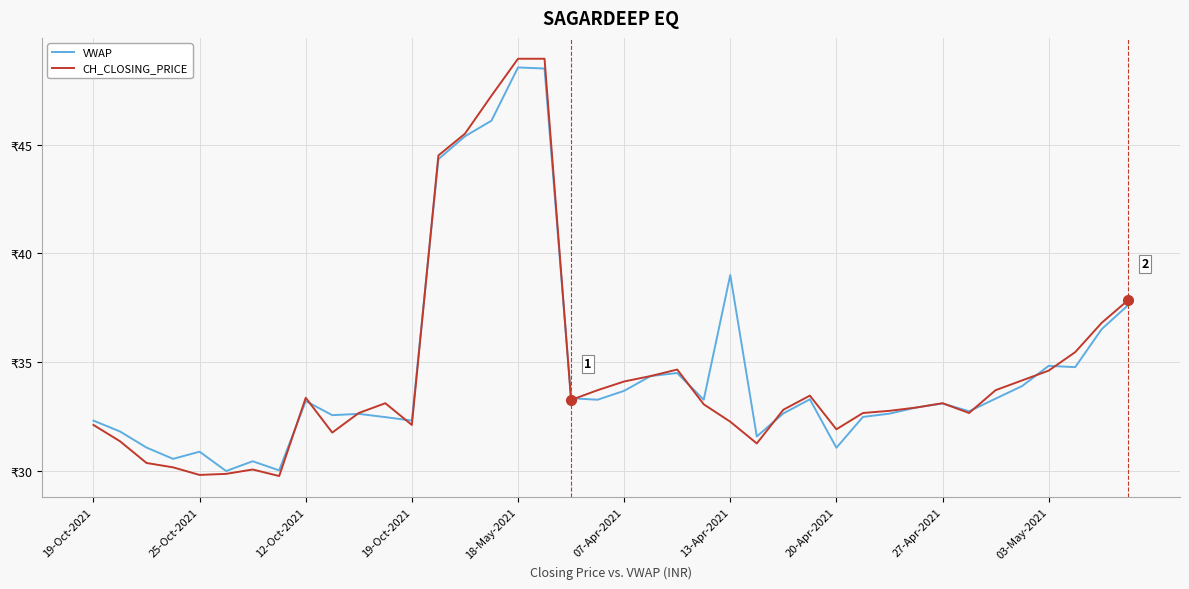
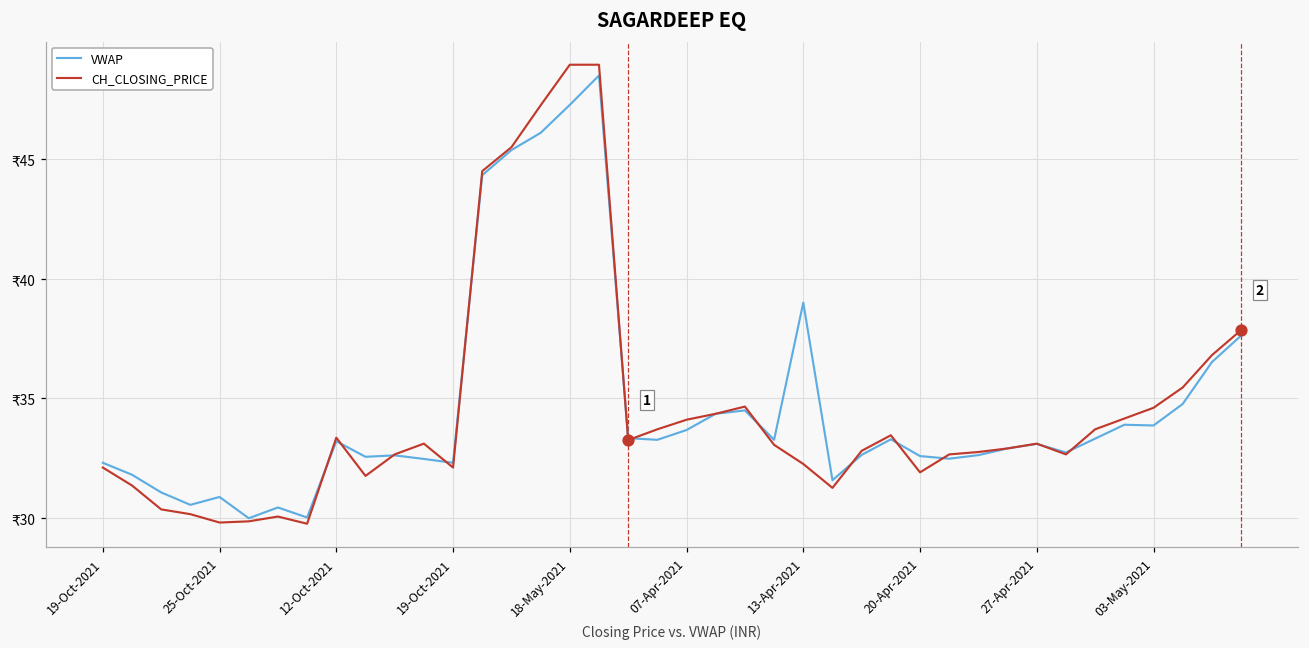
VWAP, 18-May-2021: ₹48.6 -> ₹47.3
VWAP, 20-Apr-2021: ₹31.1 -> ₹32.6
VWAP, 03-May-2021: ₹34.8 -> ₹33.9
